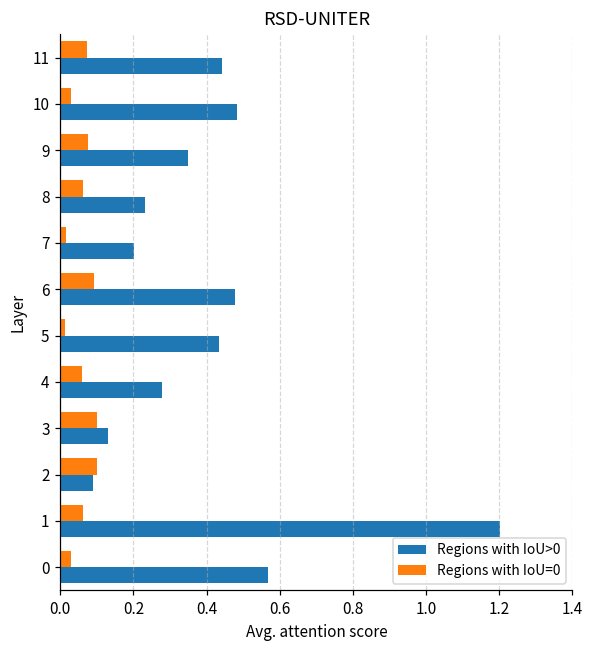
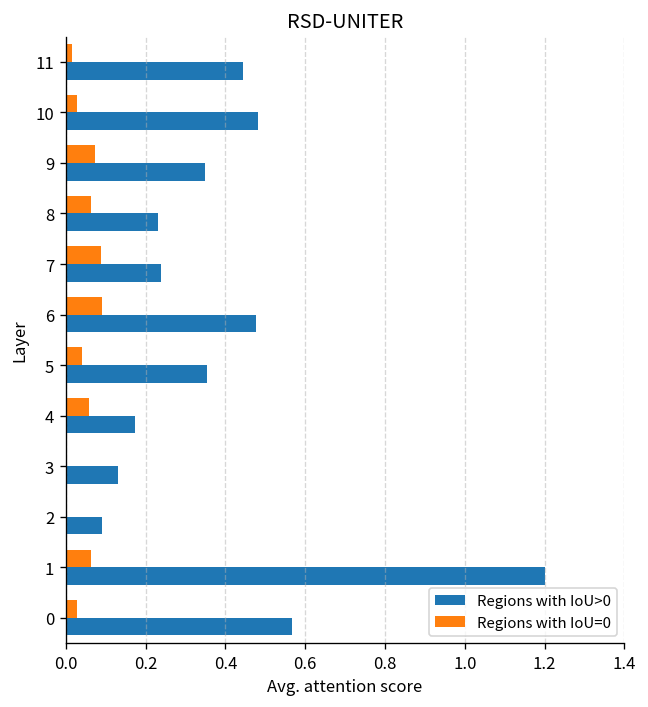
Regions with IoU=0, 11: 0.07 -> 0.02
Regions with IoU=0, 7: 0.02 -> 0.09
Regions with IoU>0, 7: 0.20 -> 0.24
Regions with IoU=0, 5: 0.01 -> 0.04
Regions with IoU>0, 5: 0.43 -> 0.35
Regions with IoU>0, 4: 0.28 -> 0.17
Regions with IoU=0, 3: 0.1 -> 0.0
Regions with IoU=0, 2: 0.1 -> 0.0
